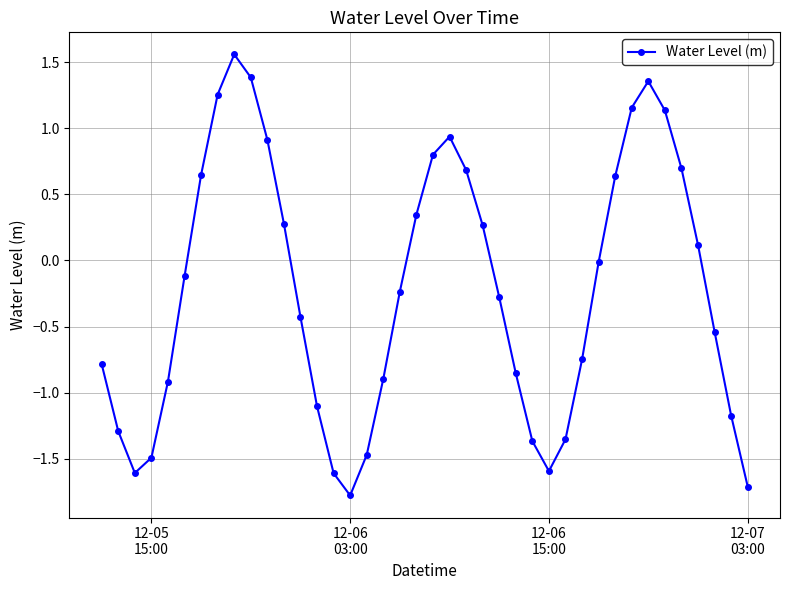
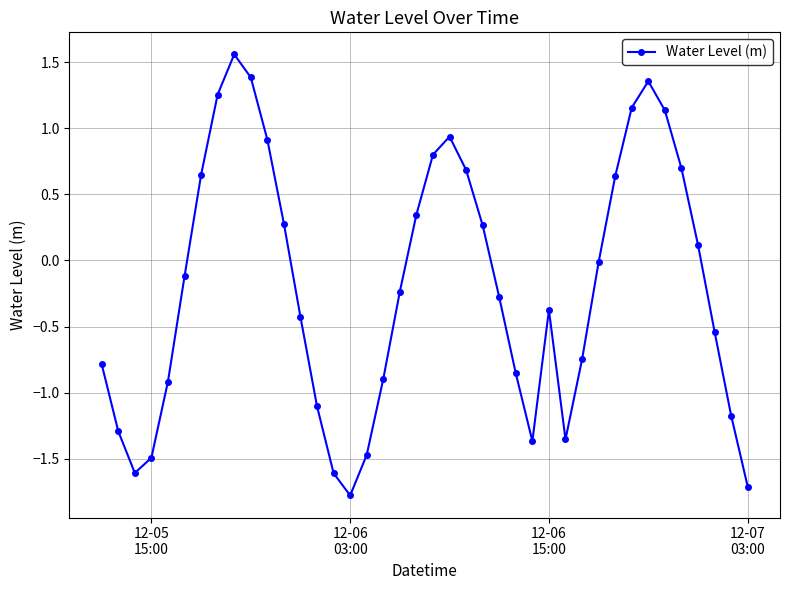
12-06 15:00: -1.59 -> -0.38
